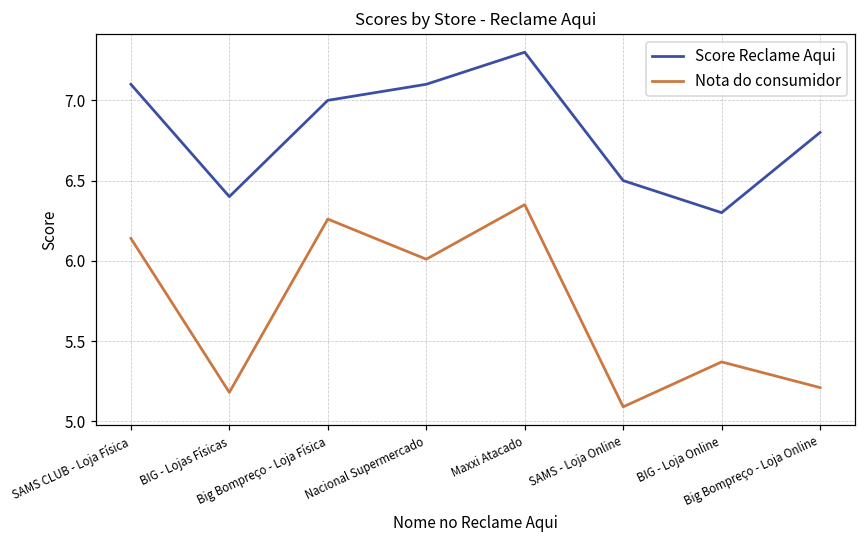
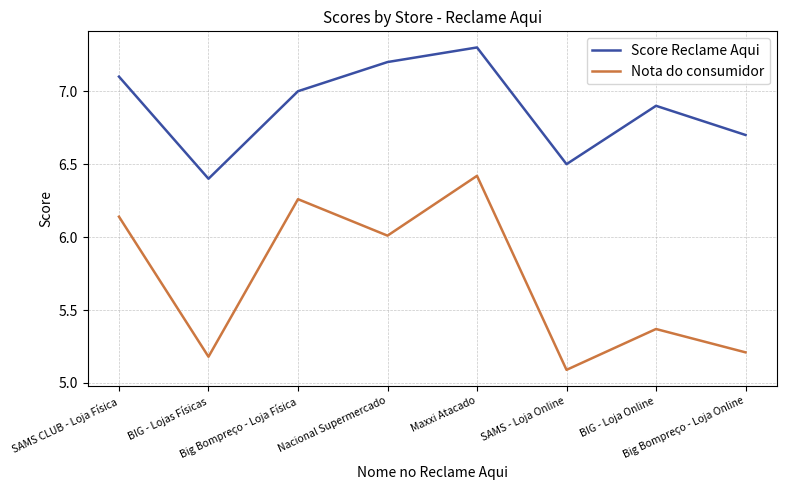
Score Reclame Aqui, Nacional Supermercado: 7.1 -> 7.2
Nota do consumidor, Maxxi Atacado: 6.35 -> 6.42
Score Reclame Aqui, BIG - Loja Online: 6.3 -> 6.9
Score Reclame Aqui, Big Bompreço - Loja Online: 6.8 -> 6.7
